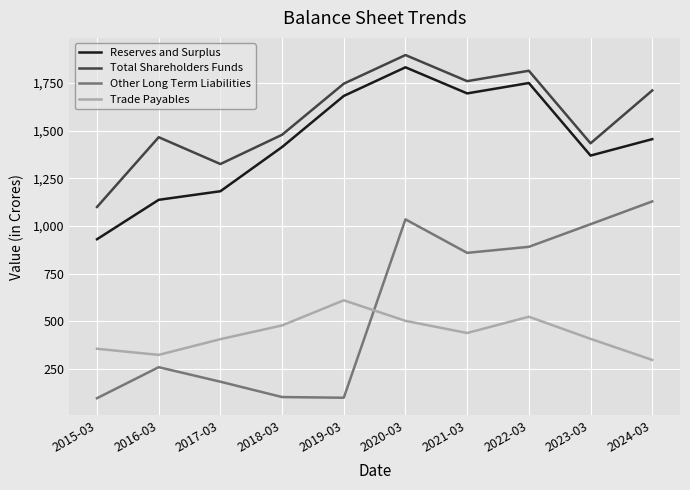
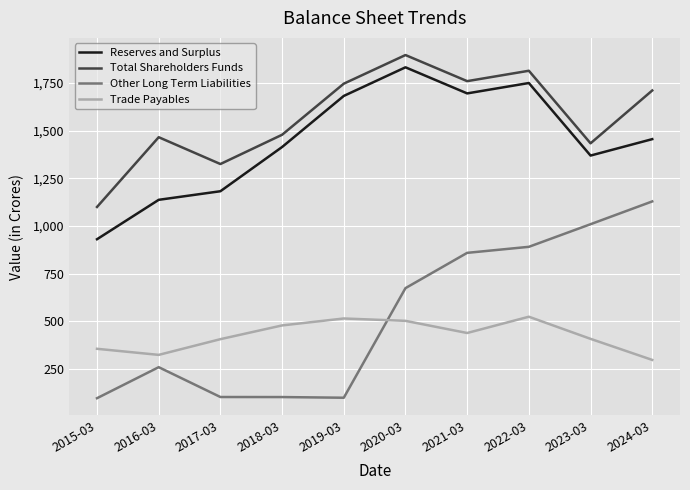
Other Long Term Liabilities, 2017-03: 180 -> 100
Trade Payables, 2019-03: 610 -> 520
Other Long Term Liabilities, 2020-03: 1,040 -> 670
